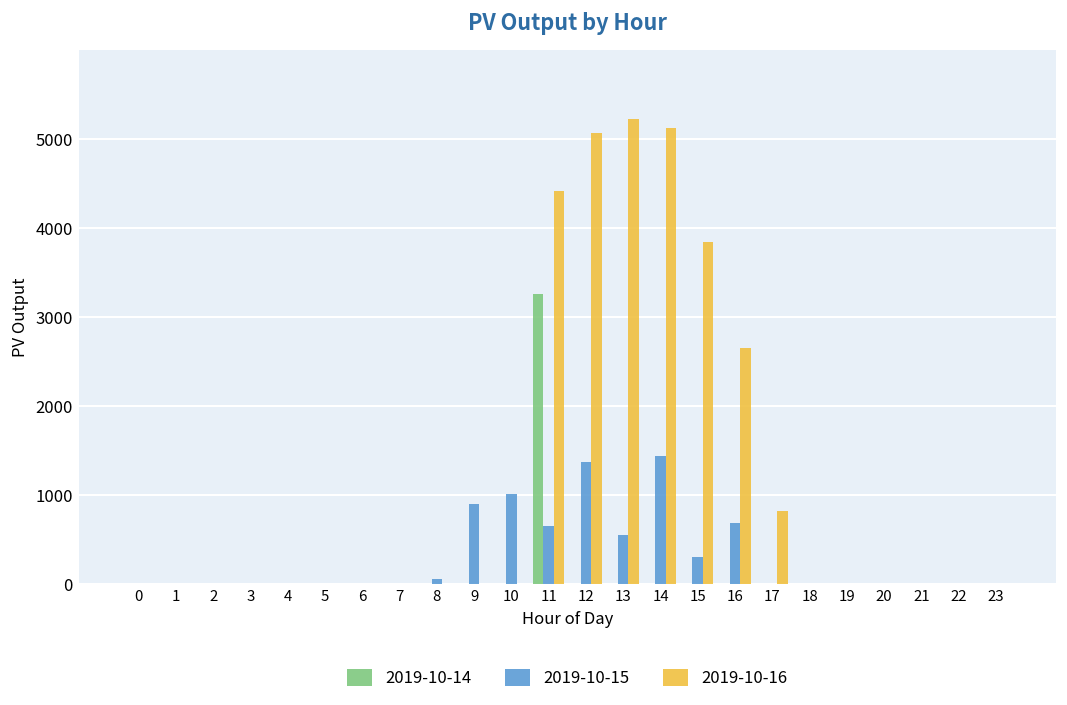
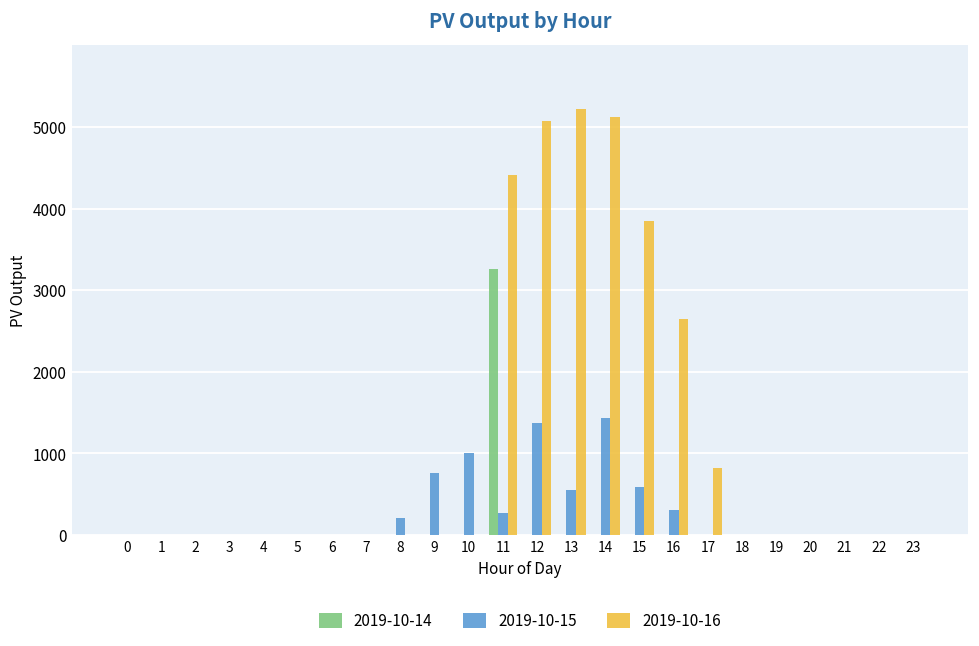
2019-10-15, 8: 100 -> 200
2019-10-15, 9: 900 -> 800
2019-10-15, 11: 600 -> 300
2019-10-15, 15: 300 -> 600
2019-10-15, 16: 700 -> 300
